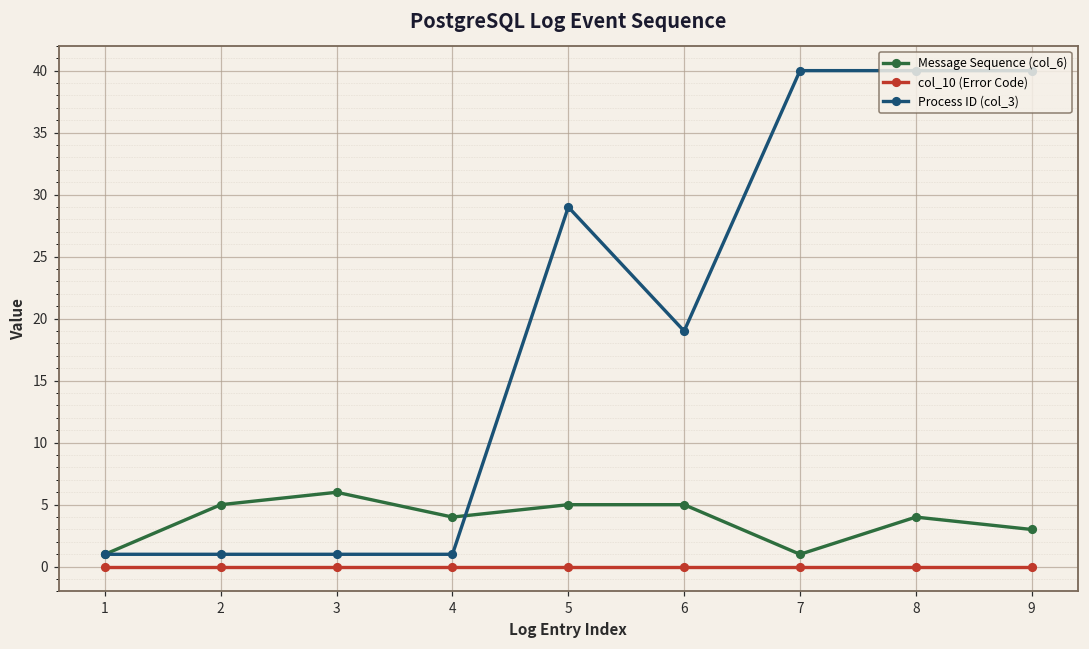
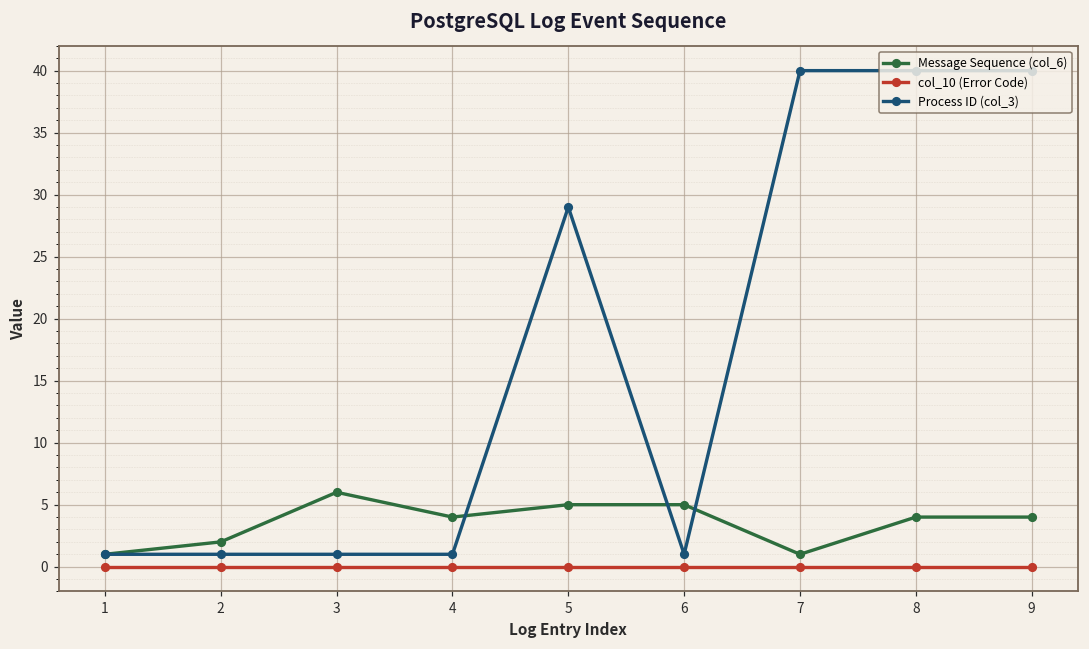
Message Sequence (col_6), 2: 5 -> 2
Process ID (col_3), 6: 19 -> 1
Message Sequence (col_6), 9: 3 -> 4
